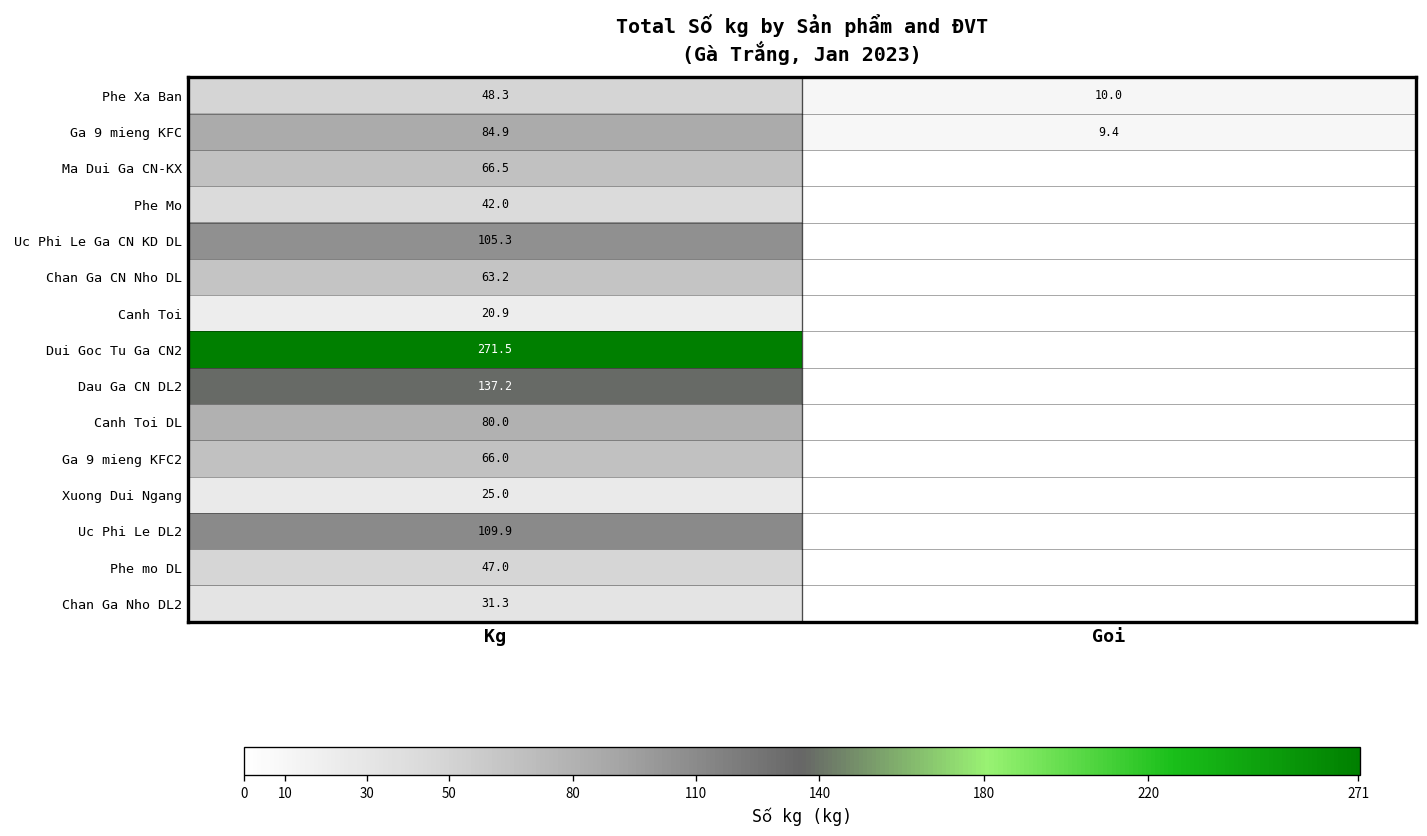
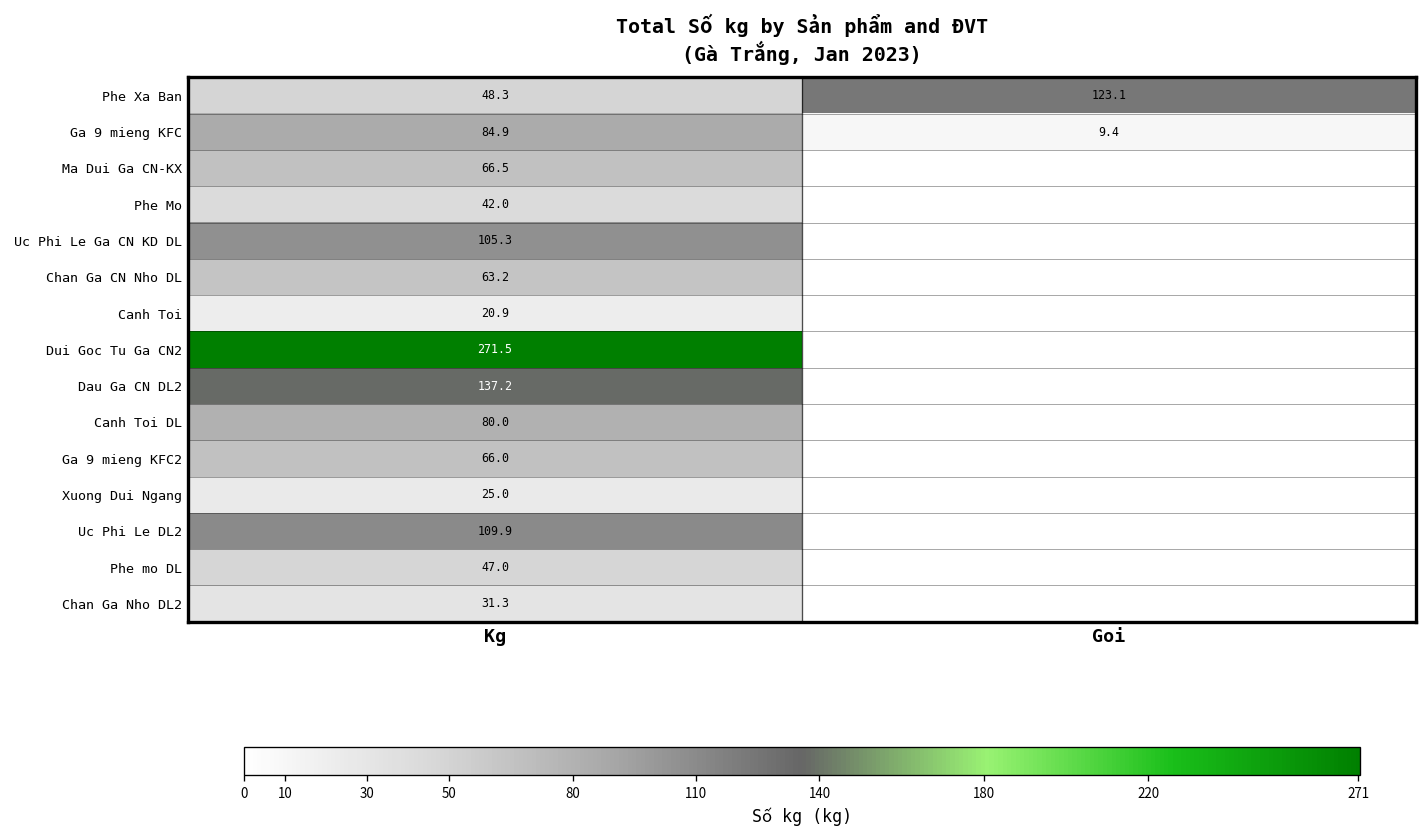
Phe Xa Ban, Goi: 10.0 -> 123.1
